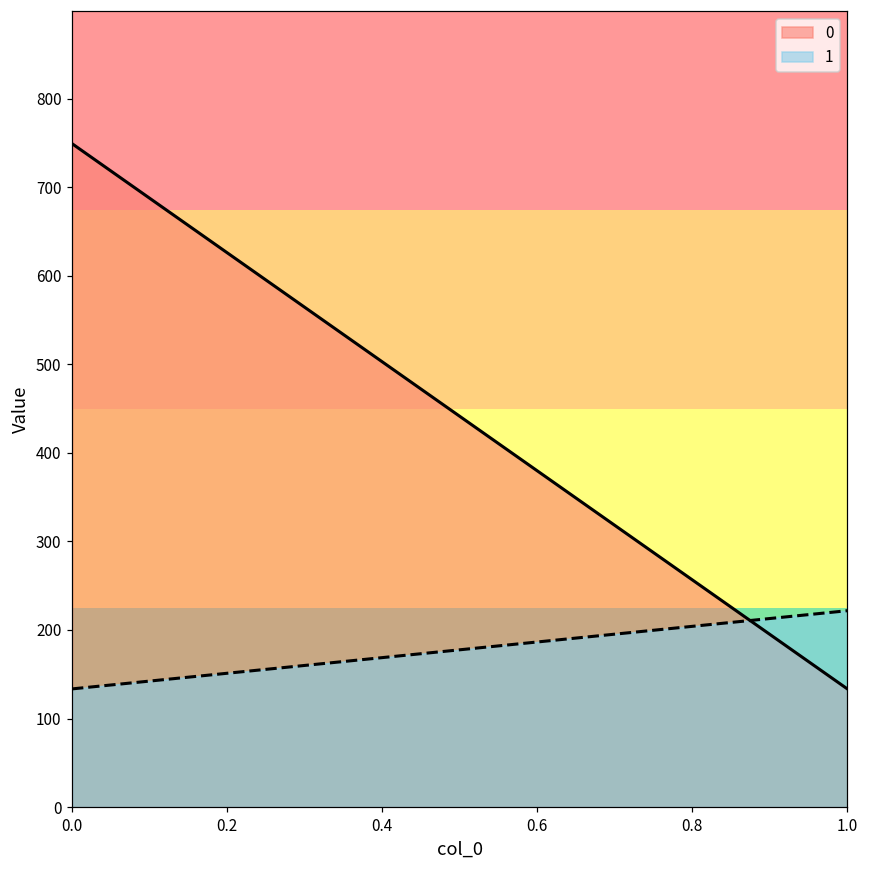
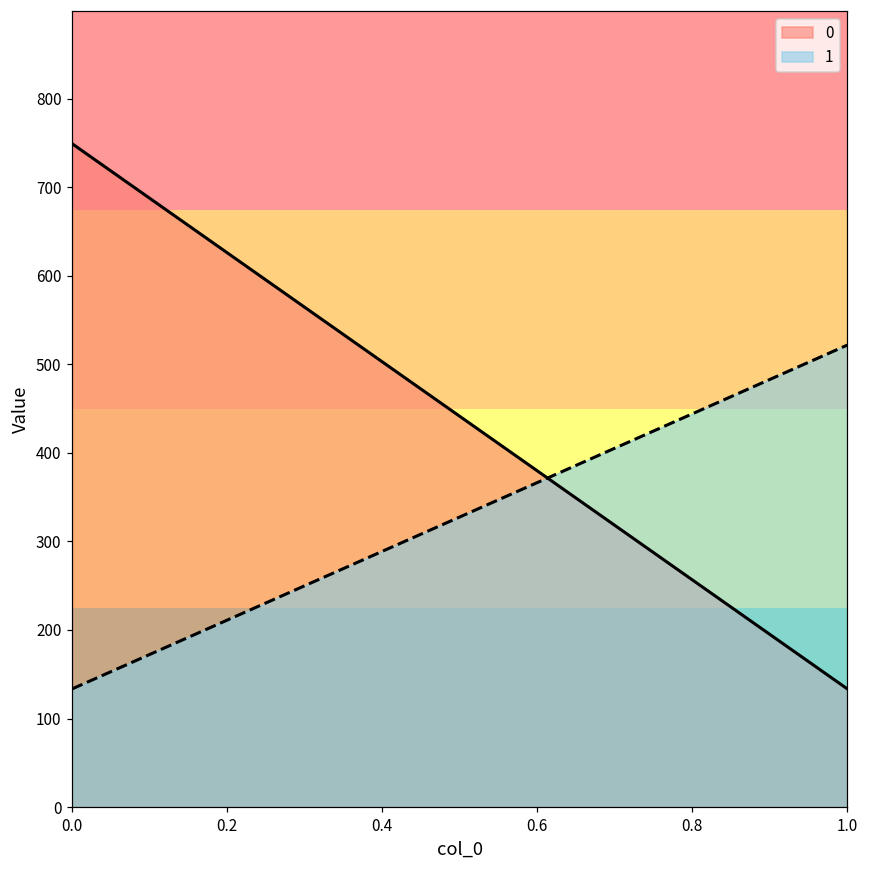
1, 1.0: 220 -> 520
